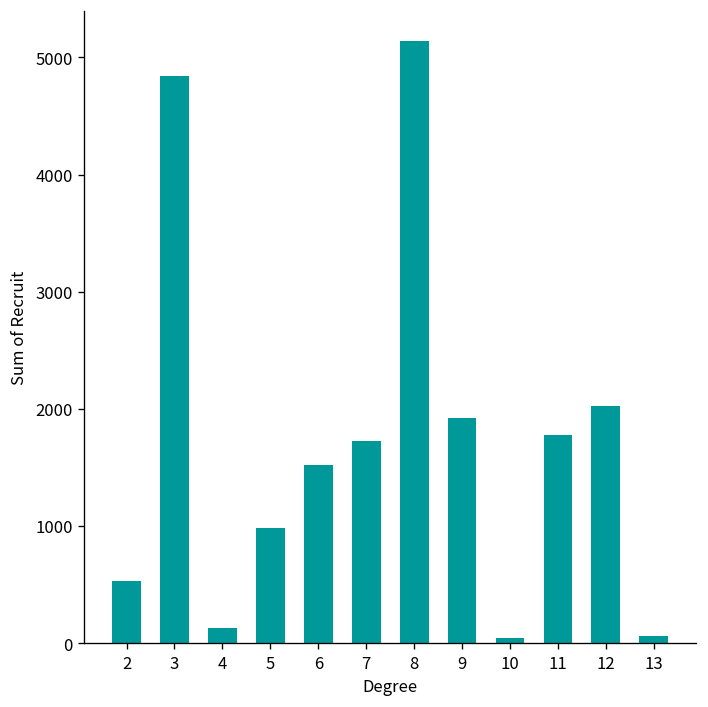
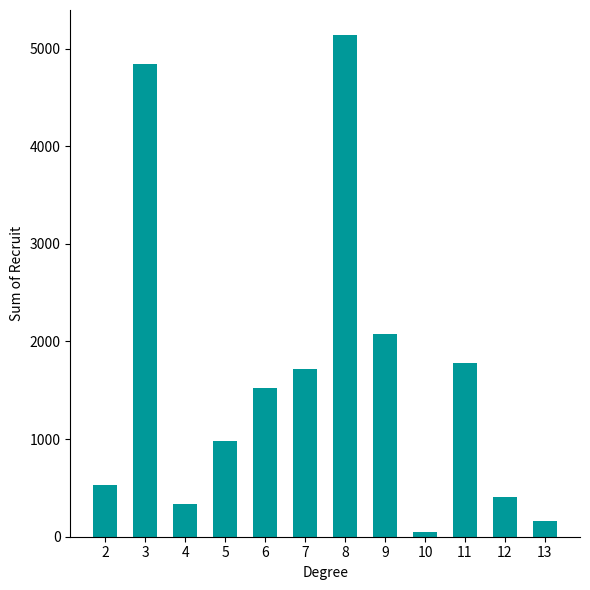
4: 100 -> 300
9: 1900 -> 2100
12: 2000 -> 400
13: 100 -> 200
